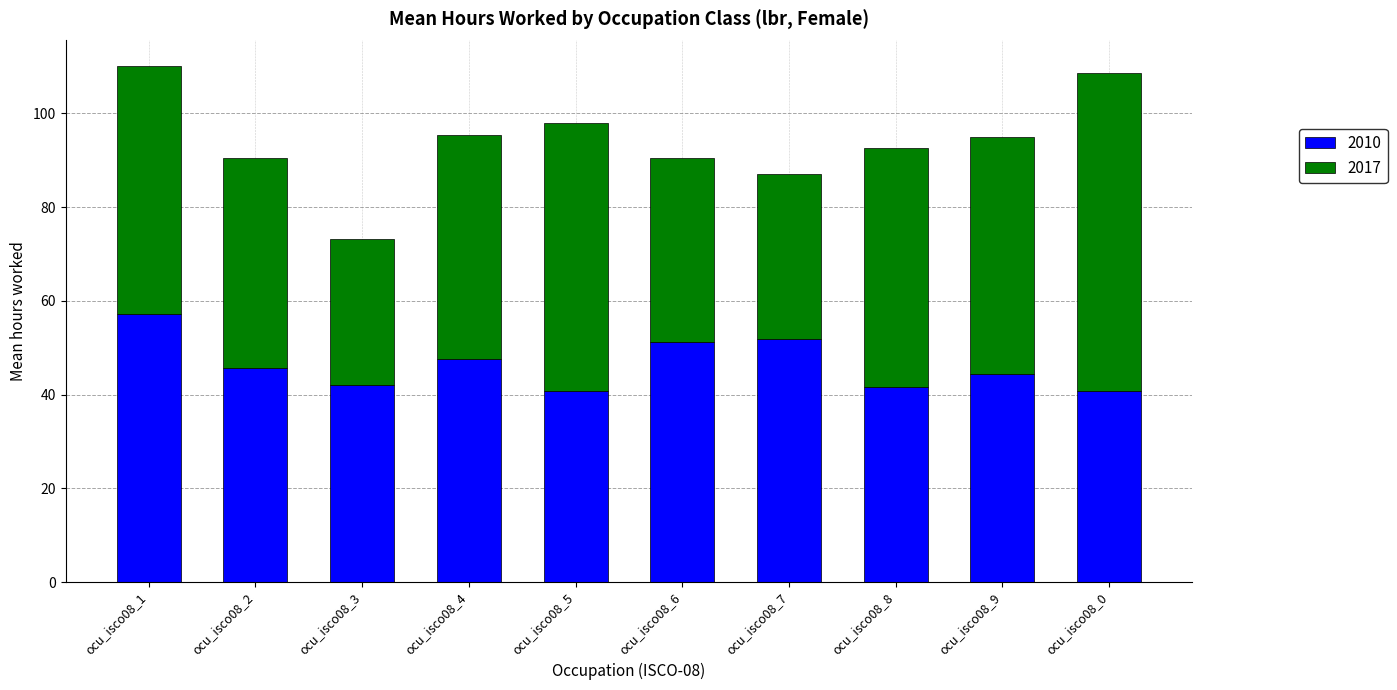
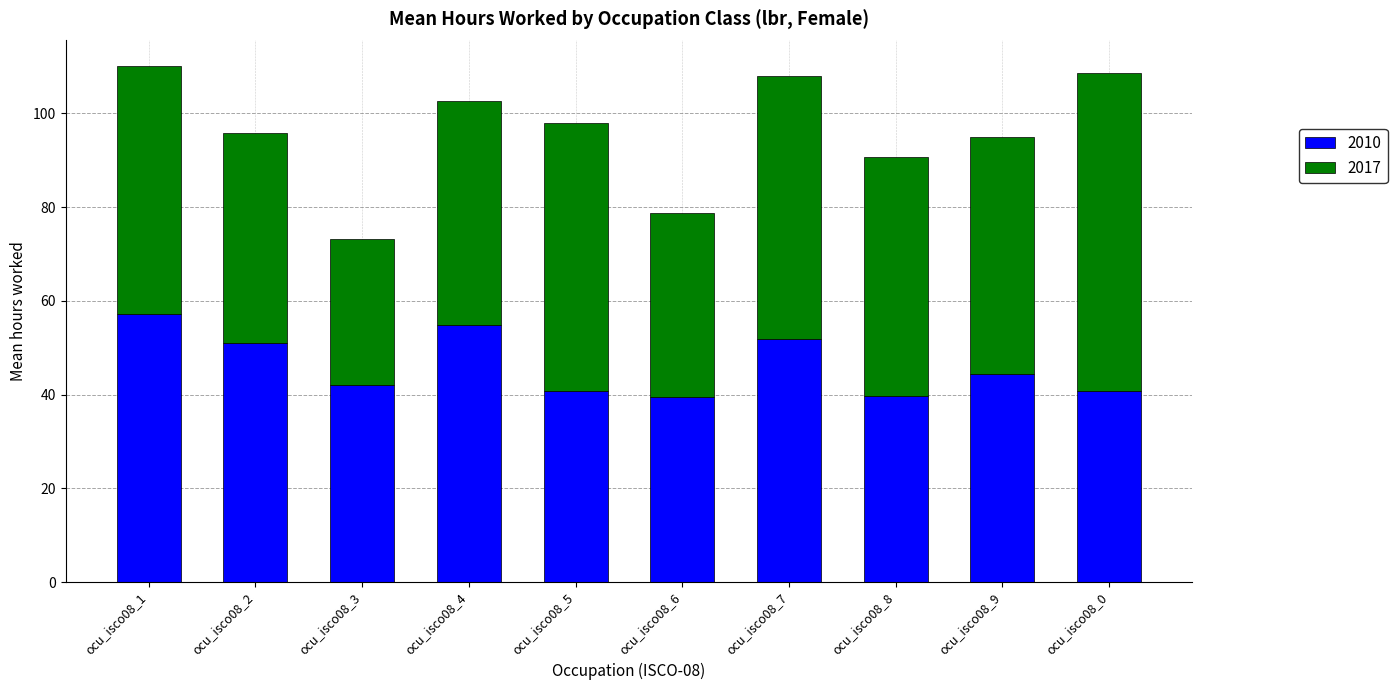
2010, ocu_isco08_2: 46 -> 51
2010, ocu_isco08_4: 48 -> 55
2010, ocu_isco08_6: 51 -> 40
2017, ocu_isco08_7: 35 -> 56
2010, ocu_isco08_8: 42 -> 40
